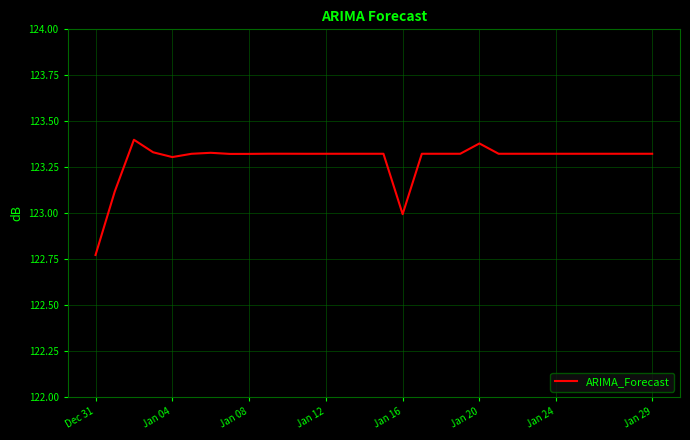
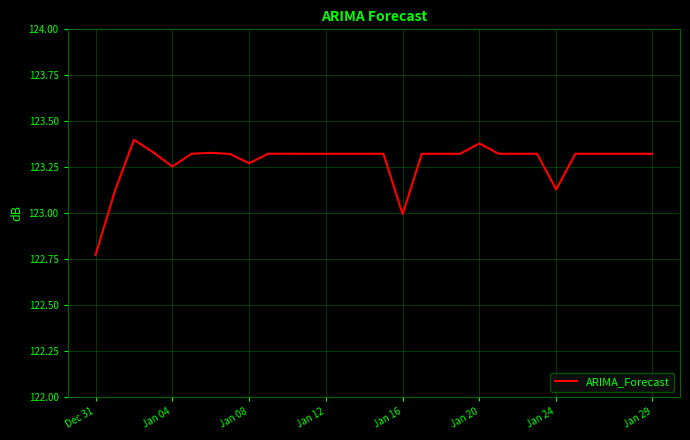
Jan 04: 123.31 -> 123.25
Jan 08: 123.32 -> 123.27
Jan 24: 123.32 -> 123.13
